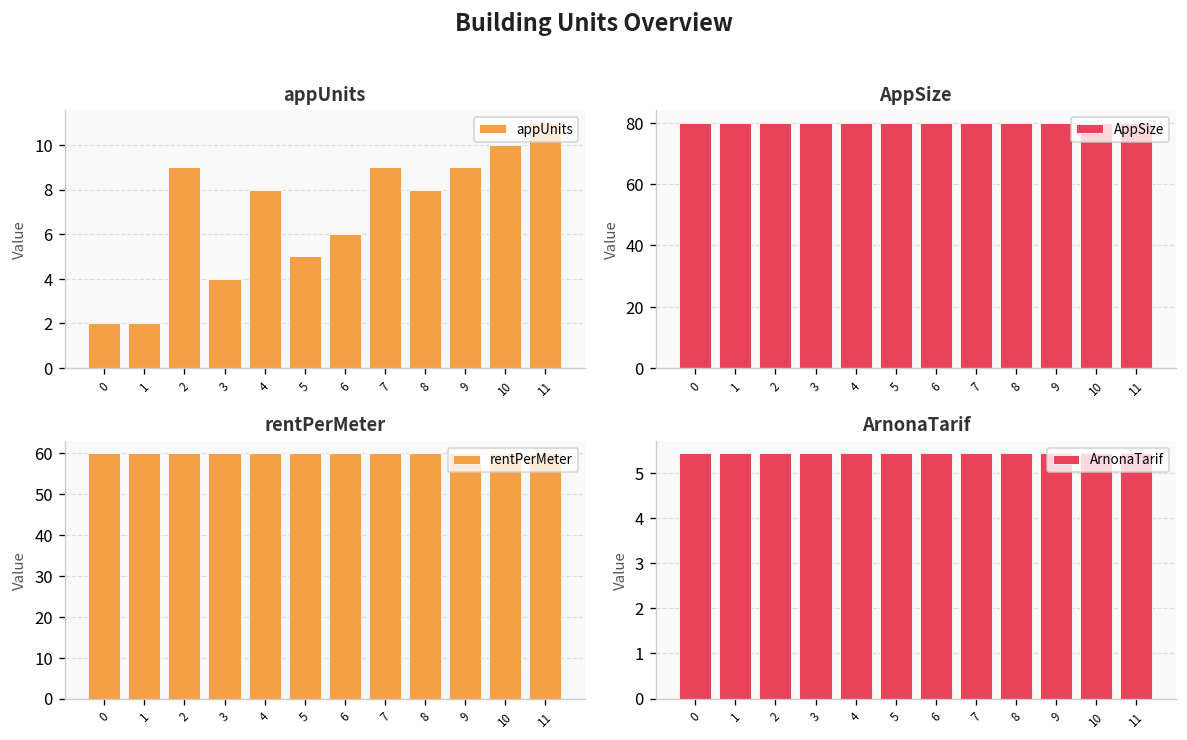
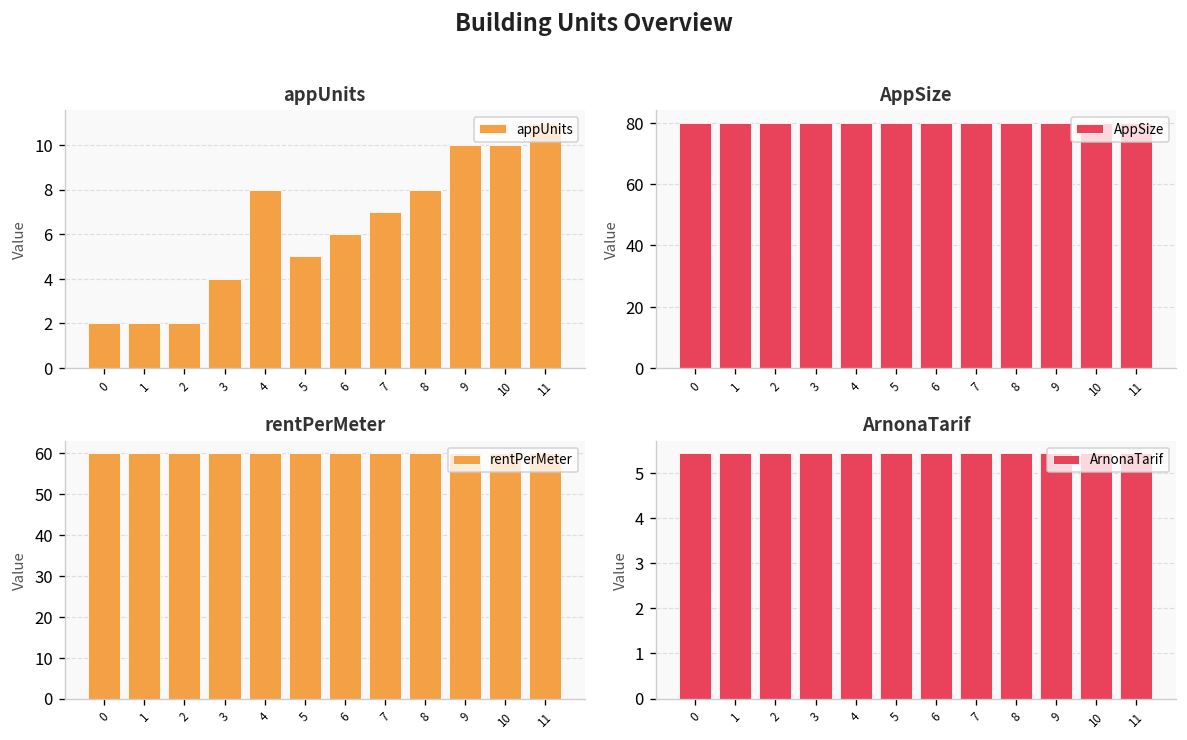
appUnits, 2: 9 -> 2
appUnits, 7: 9 -> 7
appUnits, 9: 9 -> 10
